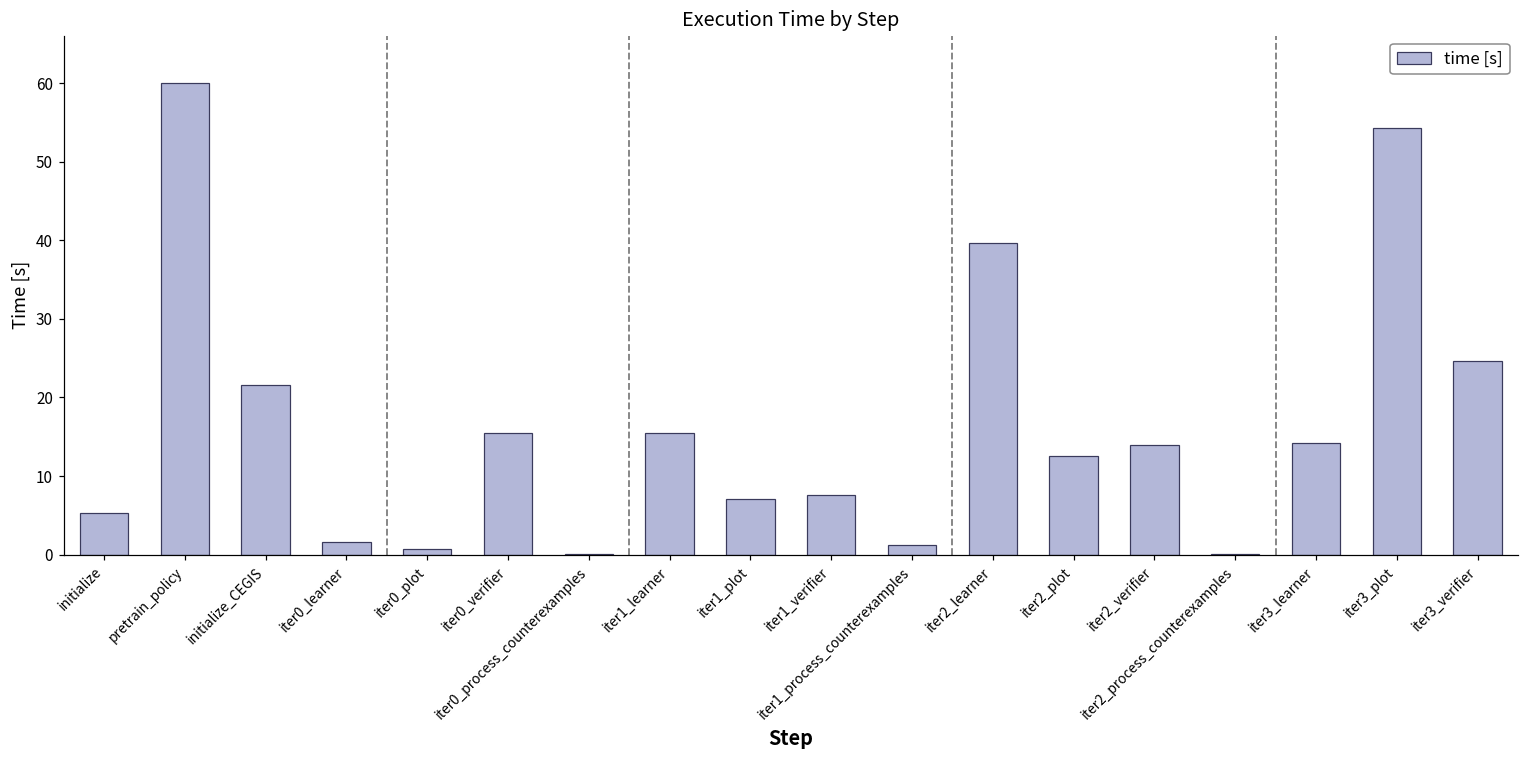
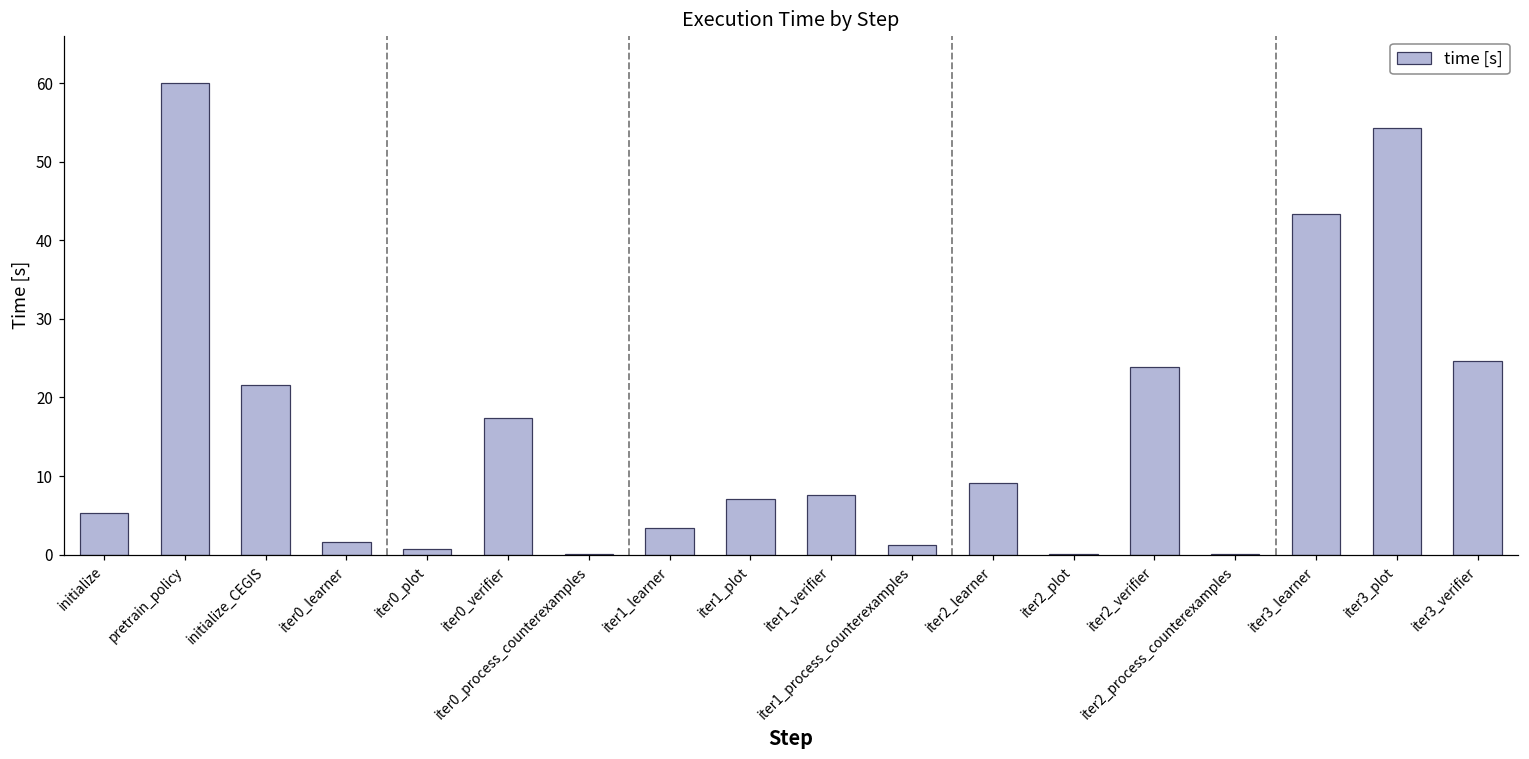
iter0_verifier: 15 -> 17
iter1_learner: 15 -> 3
iter2_learner: 40 -> 9
iter2_plot: 13 -> 0
iter2_verifier: 14 -> 24
iter3_learner: 14 -> 43
